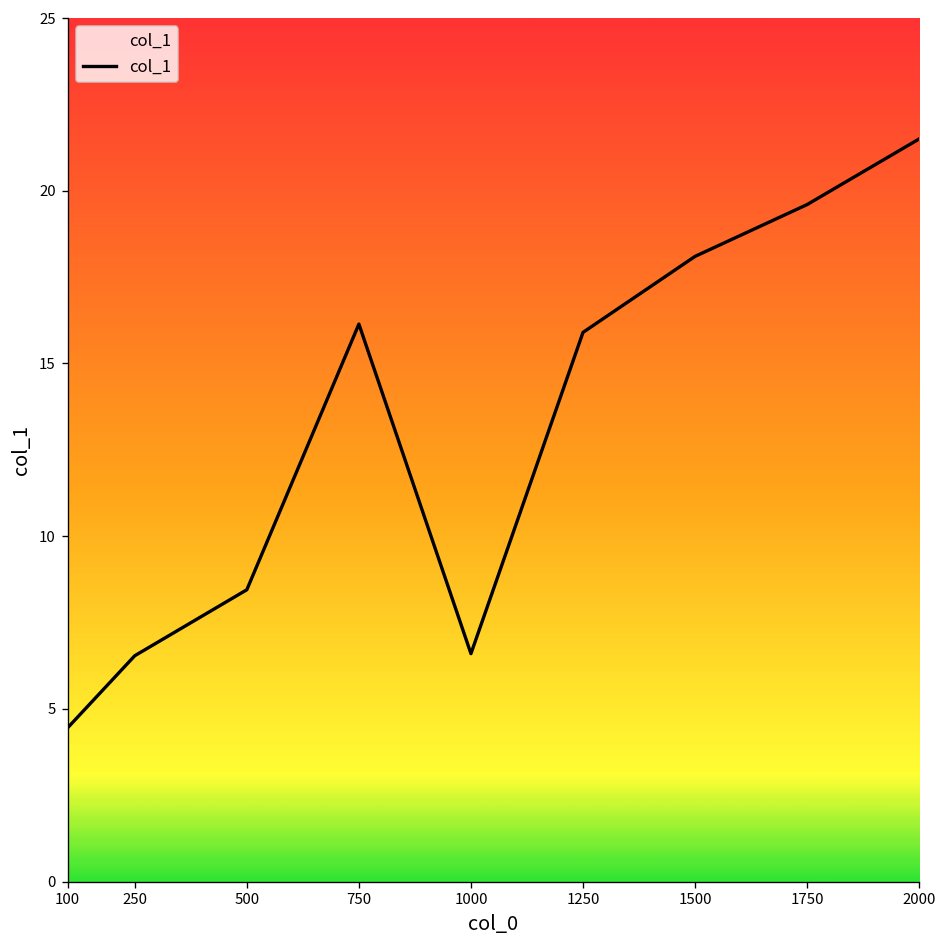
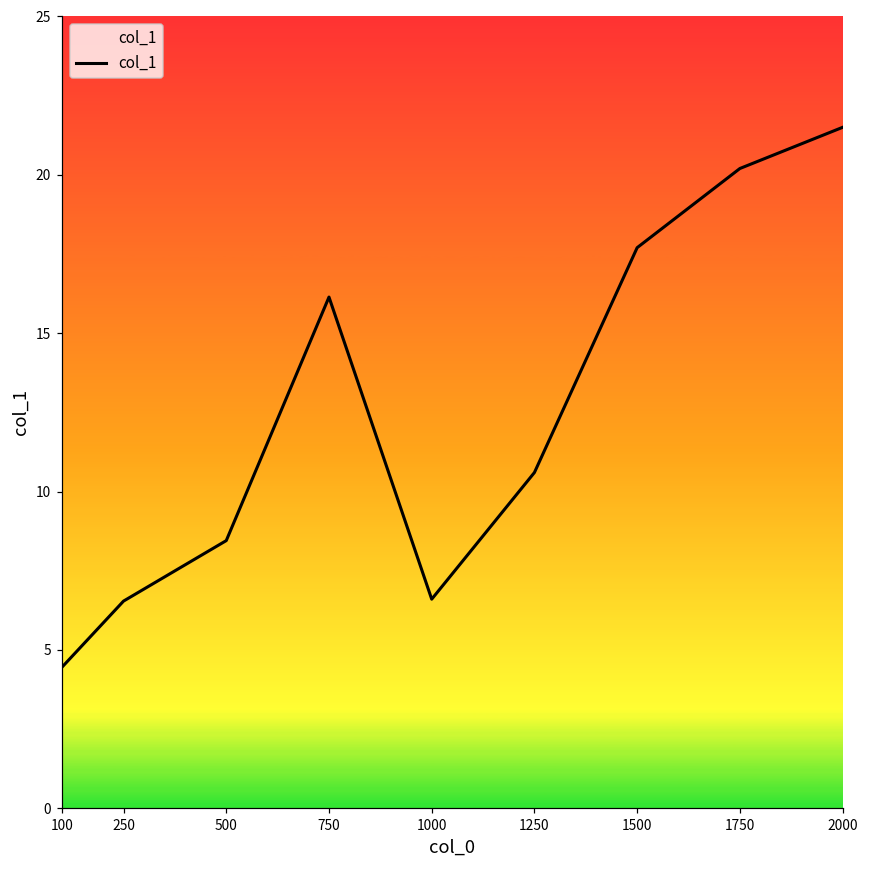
1250: 15.9 -> 10.6
1500: 18.1 -> 17.7
1750: 19.6 -> 20.2
